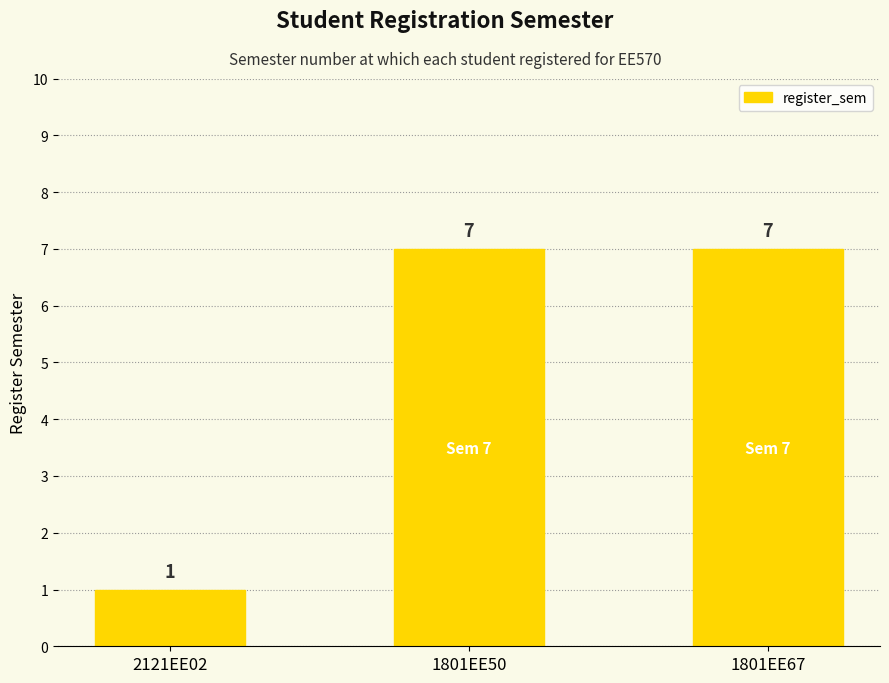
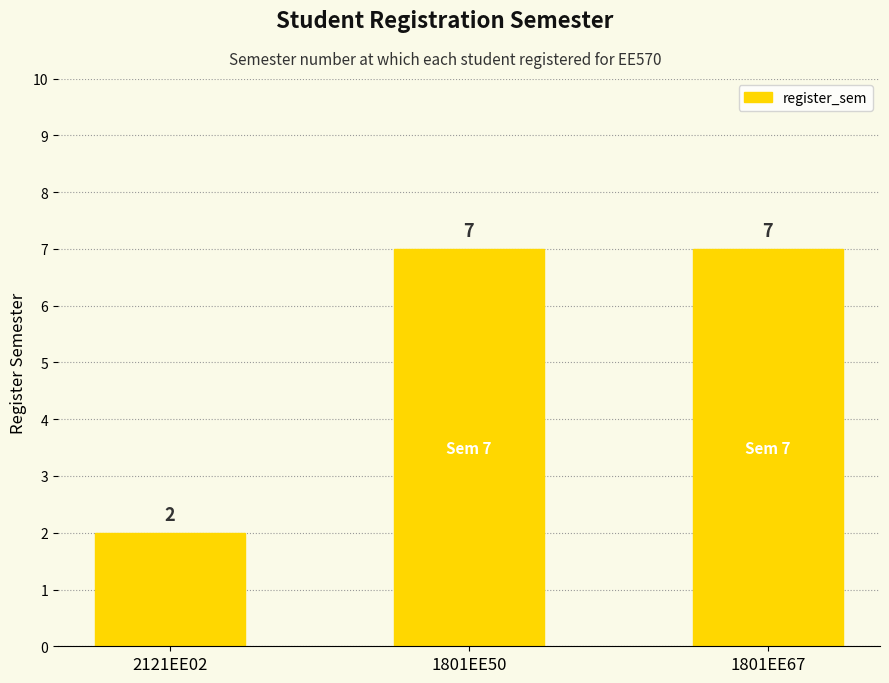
2121EE02: 1 -> 2
